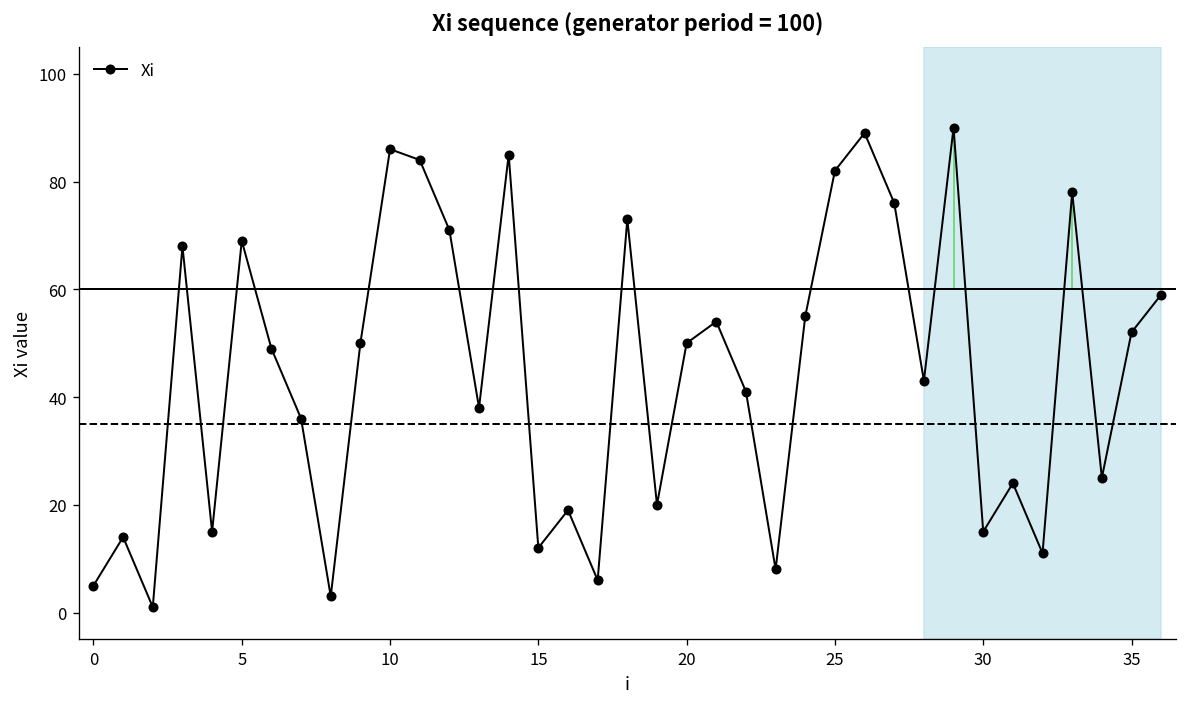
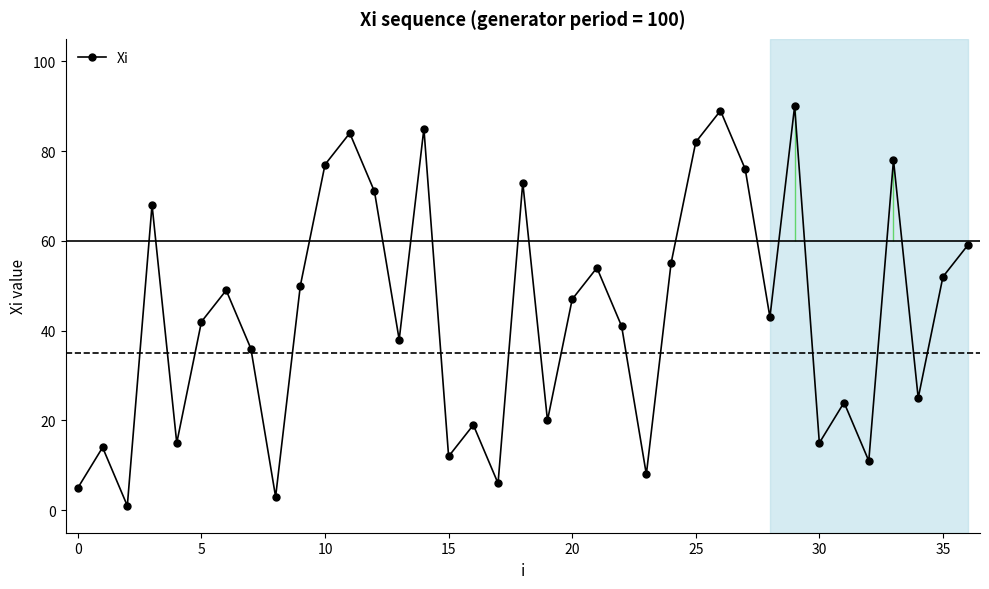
5: 69 -> 42
10: 86 -> 77
20: 50 -> 47
